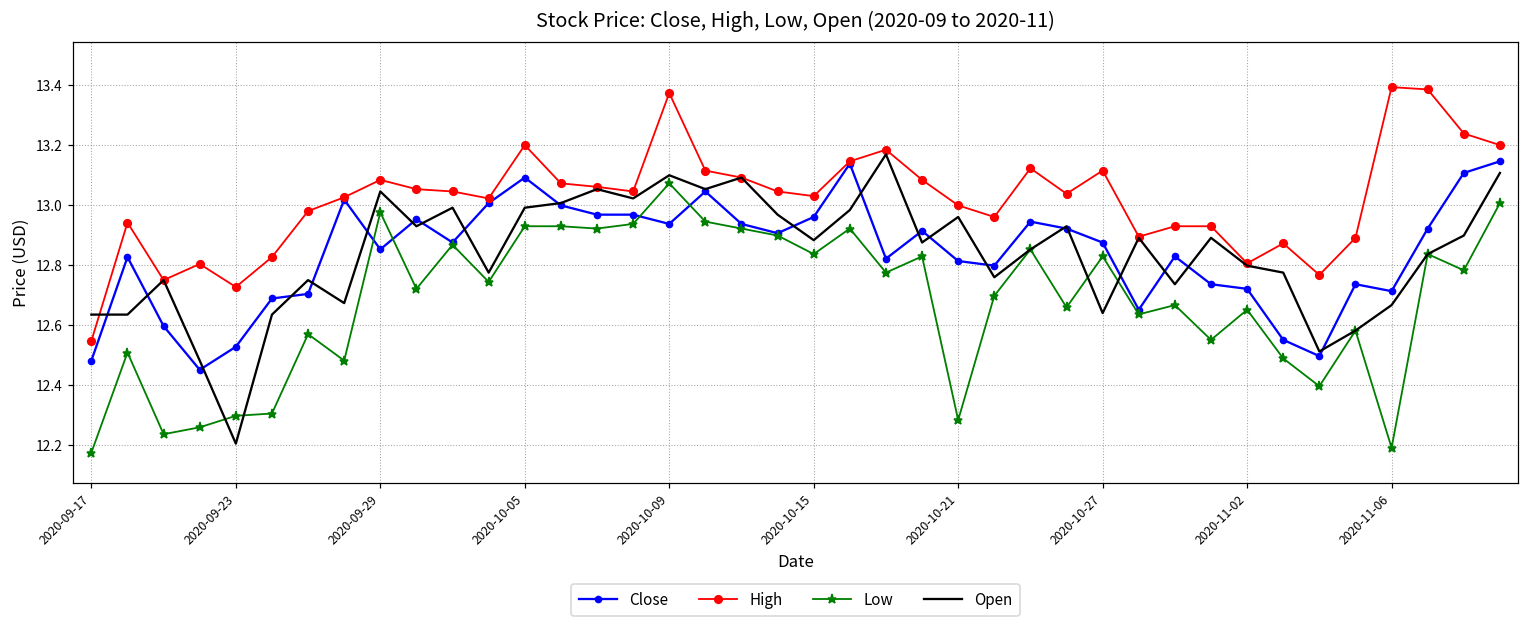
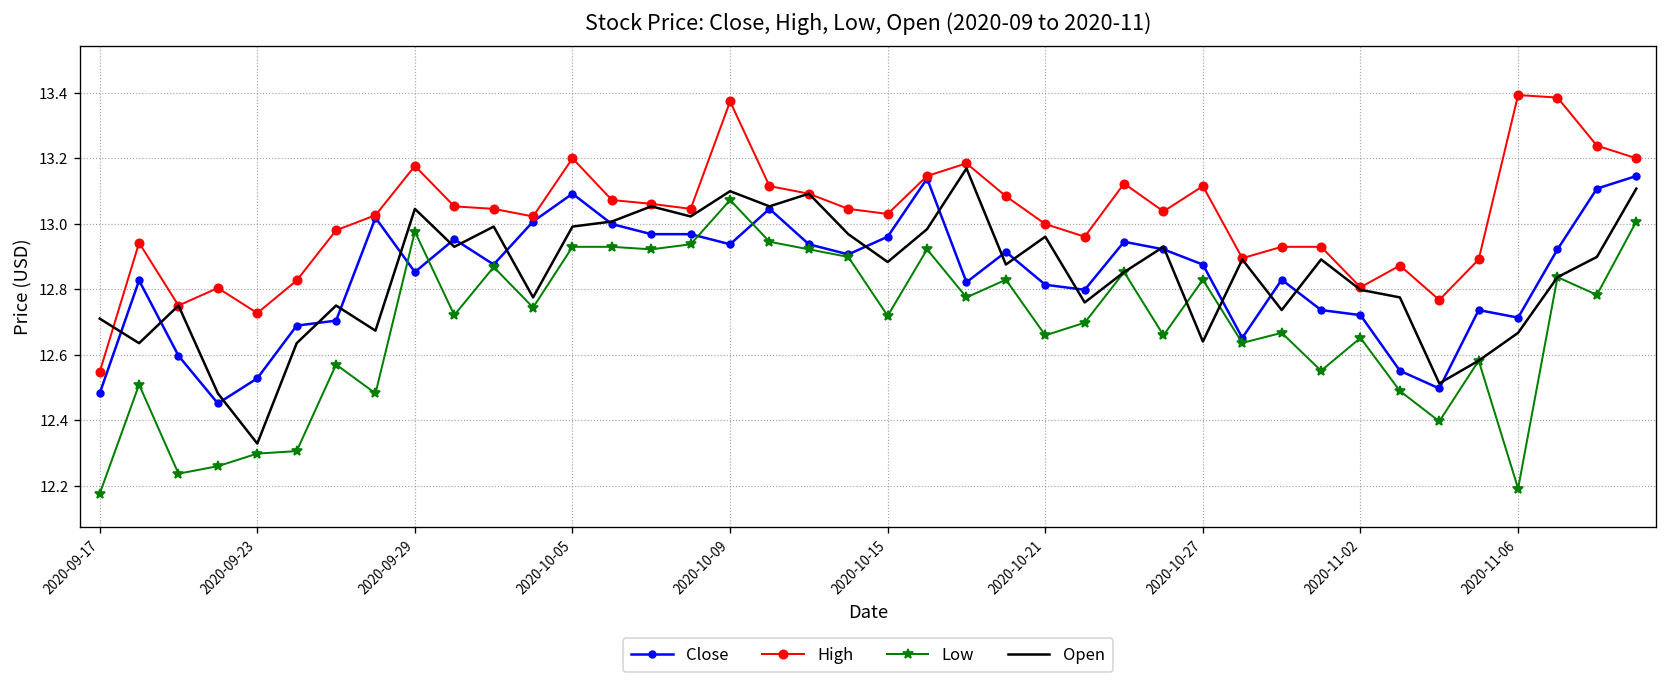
Open, 2020-09-17: 12.64 -> 12.71
Open, 2020-09-23: 12.21 -> 12.33
High, 2020-09-29: 13.08 -> 13.18
Low, 2020-10-15: 12.84 -> 12.72
Low, 2020-10-21: 12.28 -> 12.66
